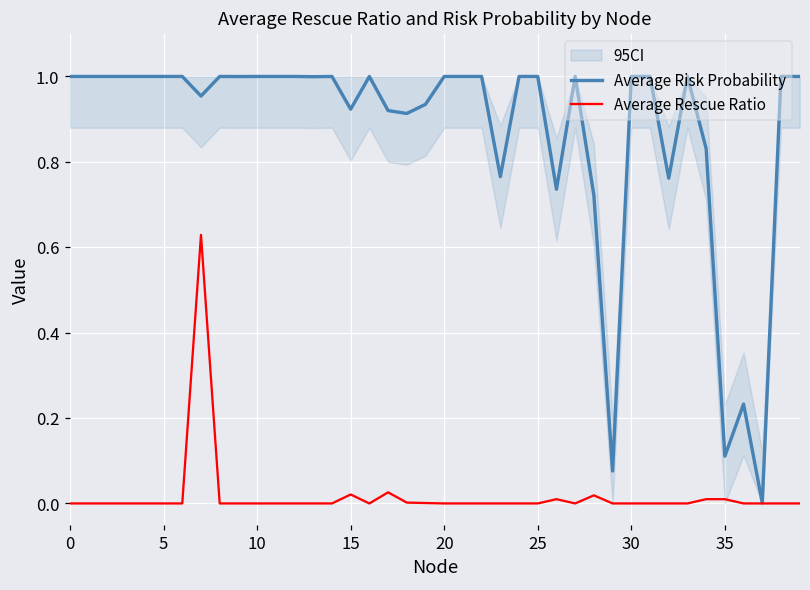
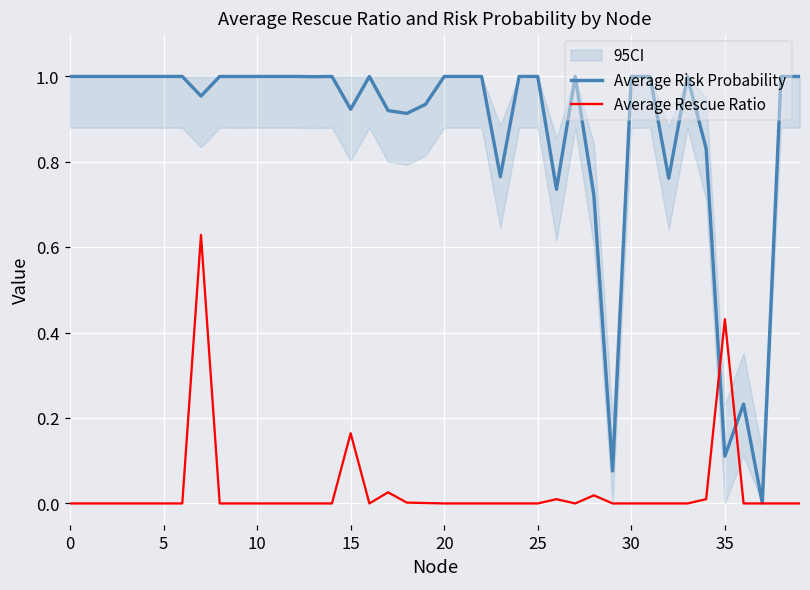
Average Rescue Ratio, 15: 0.02 -> 0.16
Average Rescue Ratio, 35: 0.01 -> 0.43
